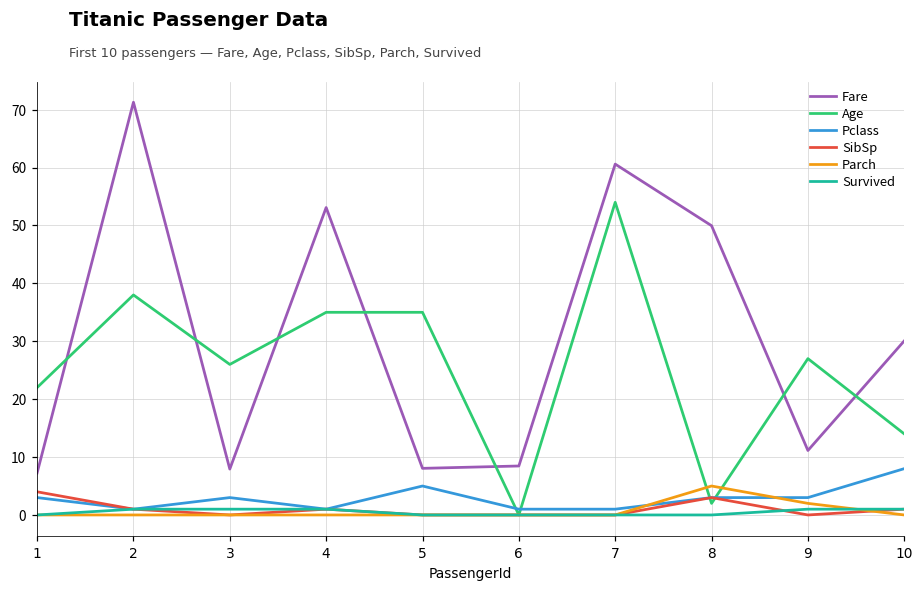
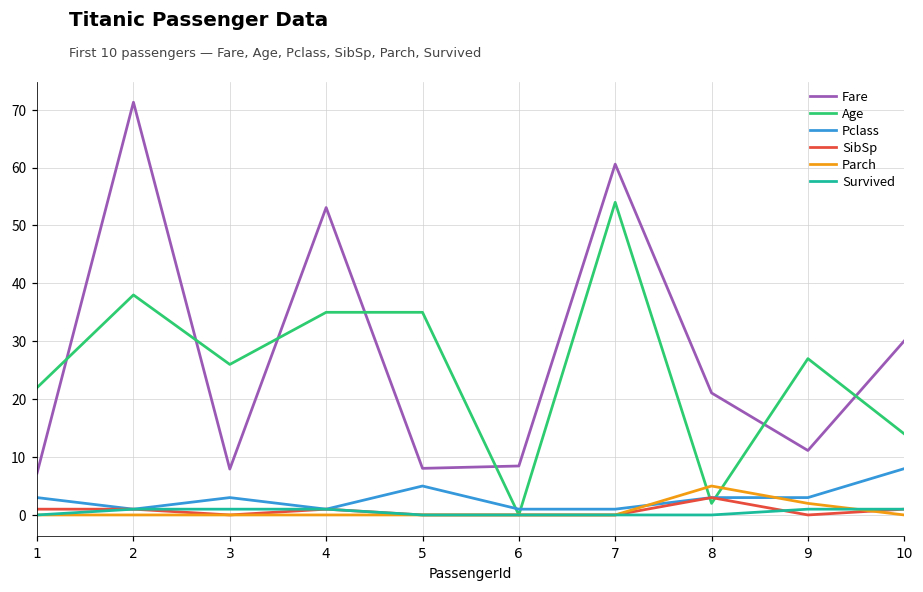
SibSp, 1: 4 -> 1
Fare, 8: 50 -> 21
